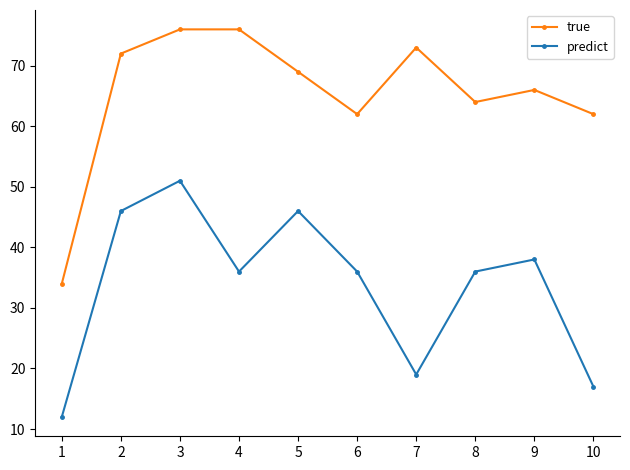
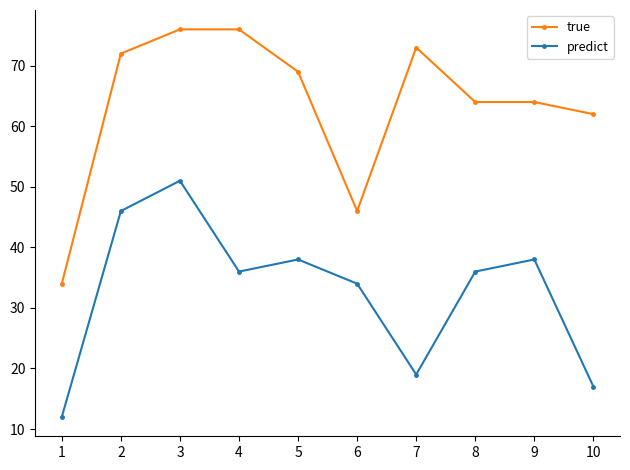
predict, 5: 46 -> 38
true, 6: 62 -> 46
predict, 6: 36 -> 34
true, 9: 66 -> 64
